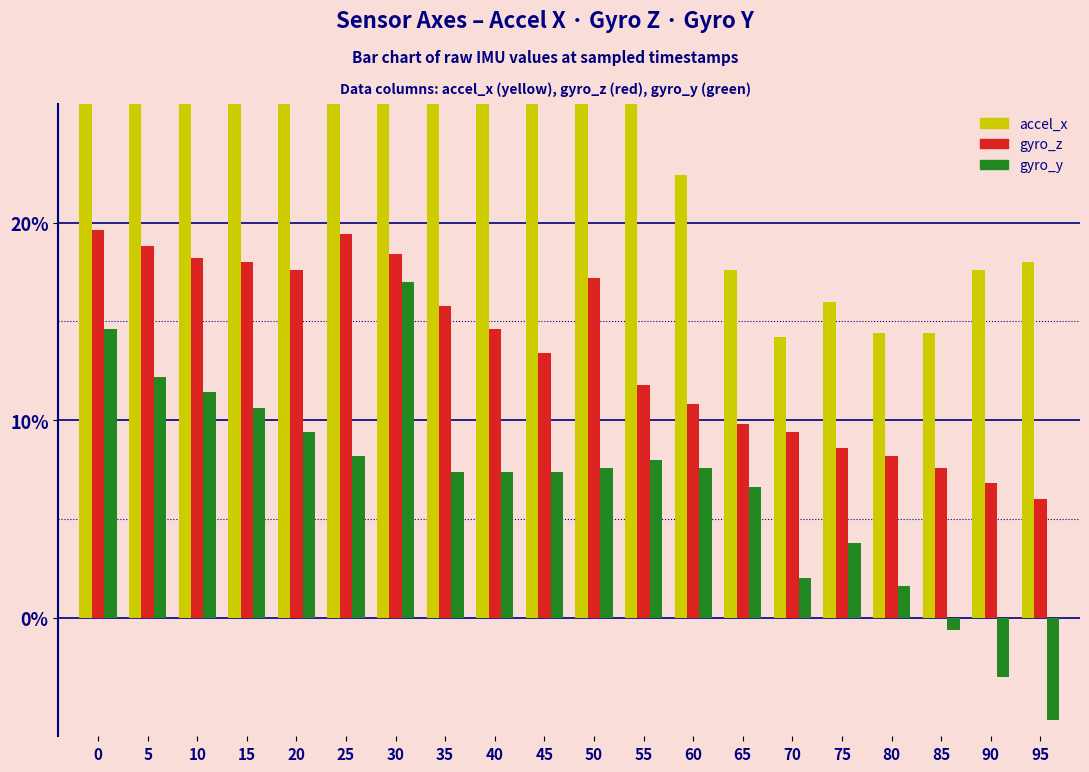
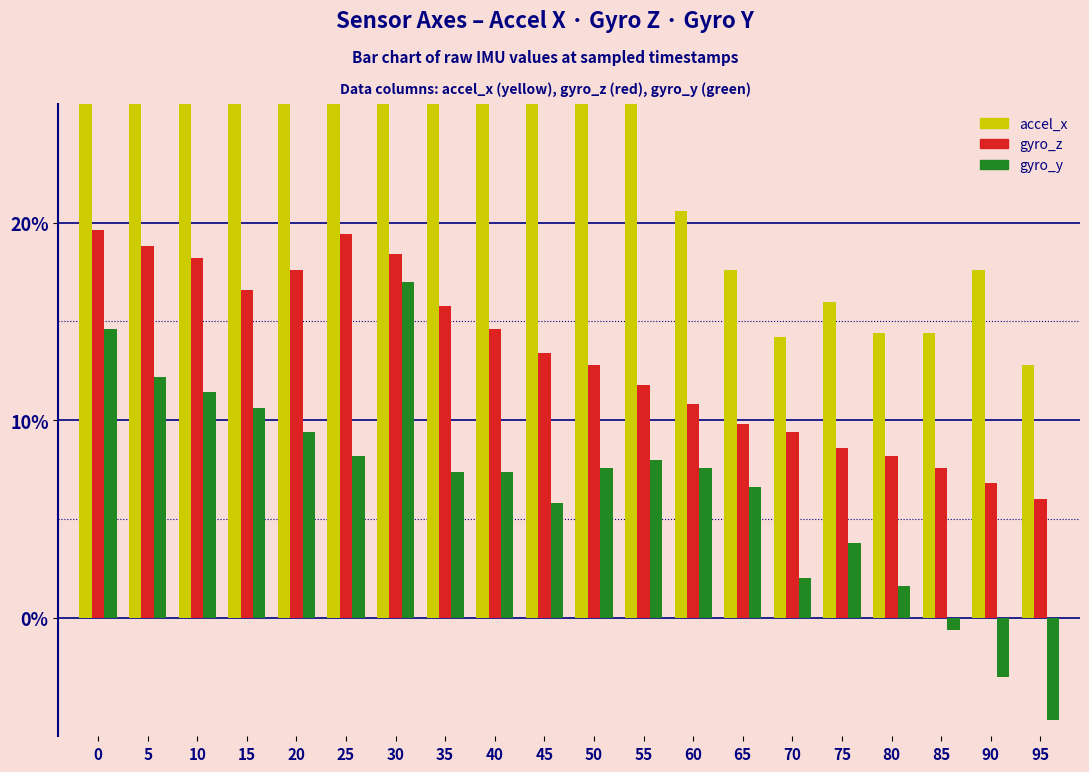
gyro_z, 15: 18.0% -> 16.6%
gyro_y, 45: 7.4% -> 5.8%
gyro_z, 50: 17.2% -> 12.8%
accel_x, 60: 22.4% -> 20.6%
accel_x, 95: 18.0% -> 12.8%
